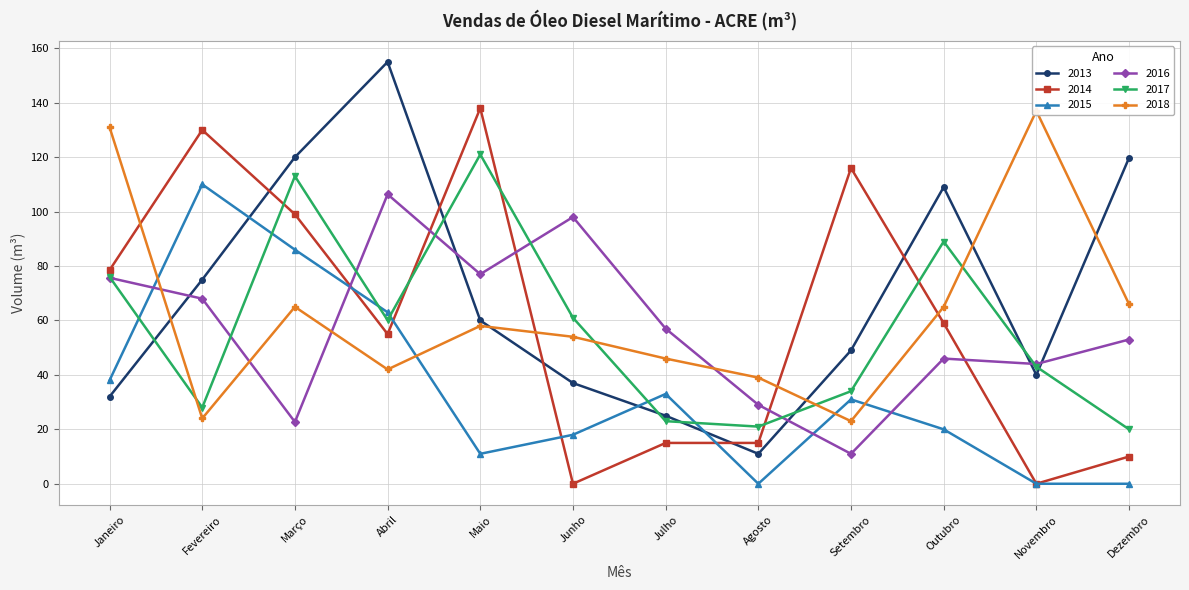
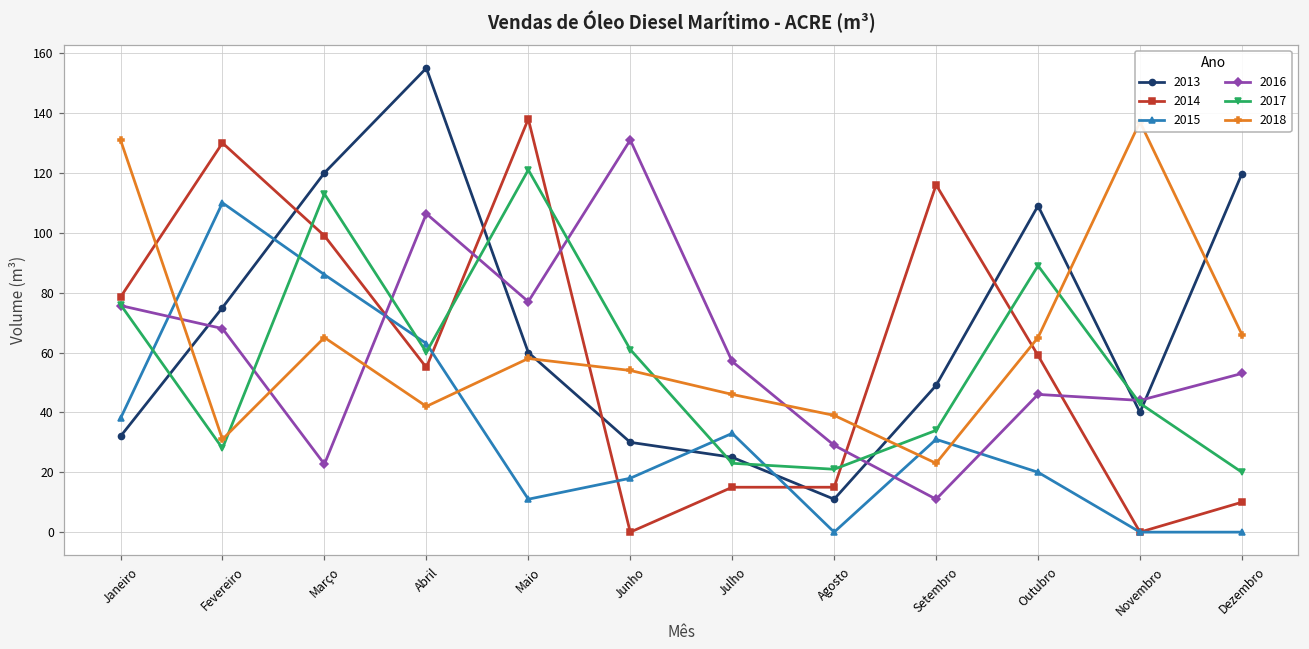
2018, Fevereiro: 24 -> 31
2013, Junho: 37 -> 30
2016, Junho: 98 -> 131
